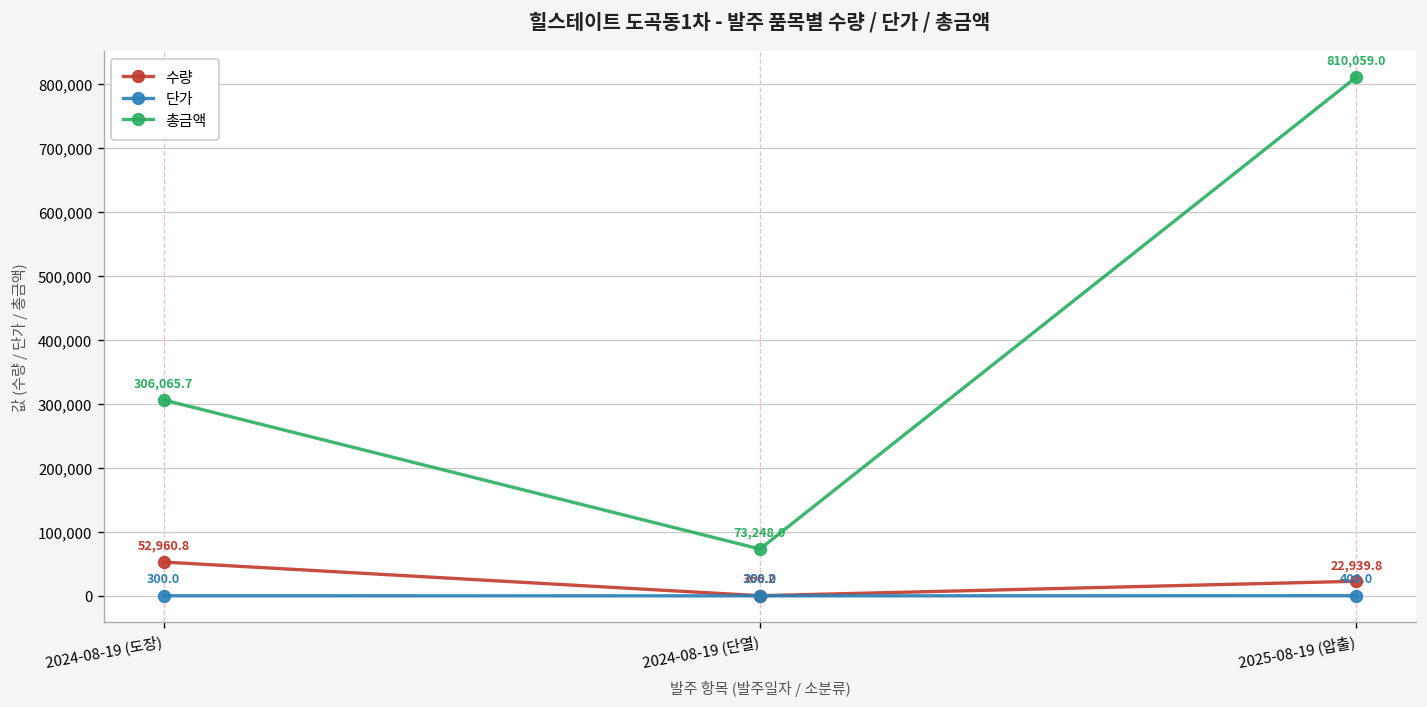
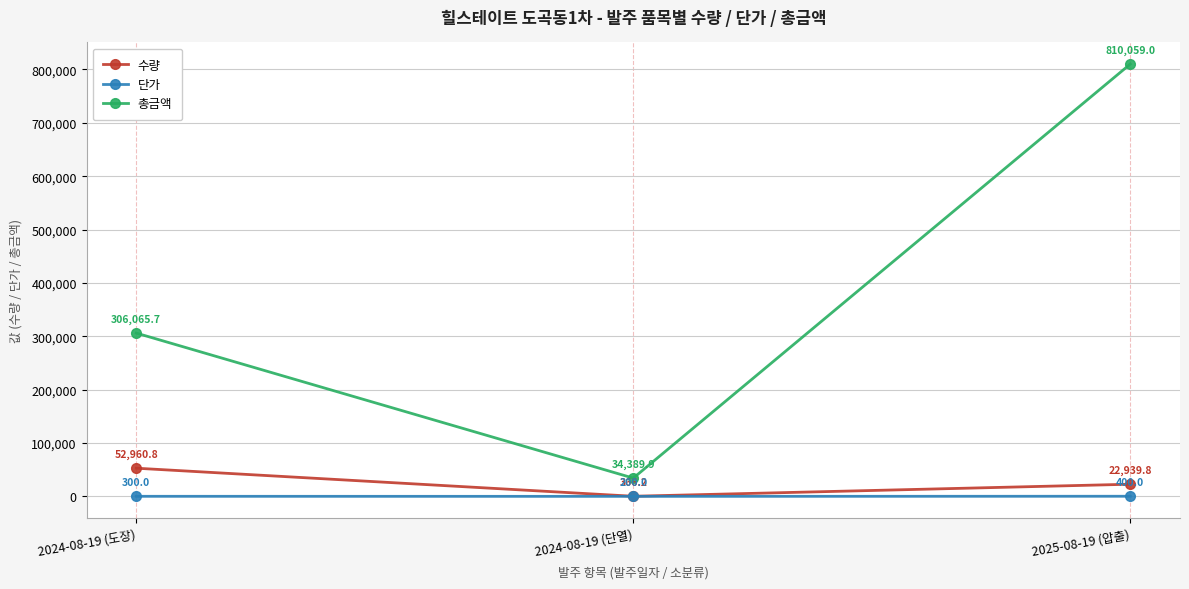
총금액, 2024-08-19 (단열): 73,248.0 -> 34,389.9
